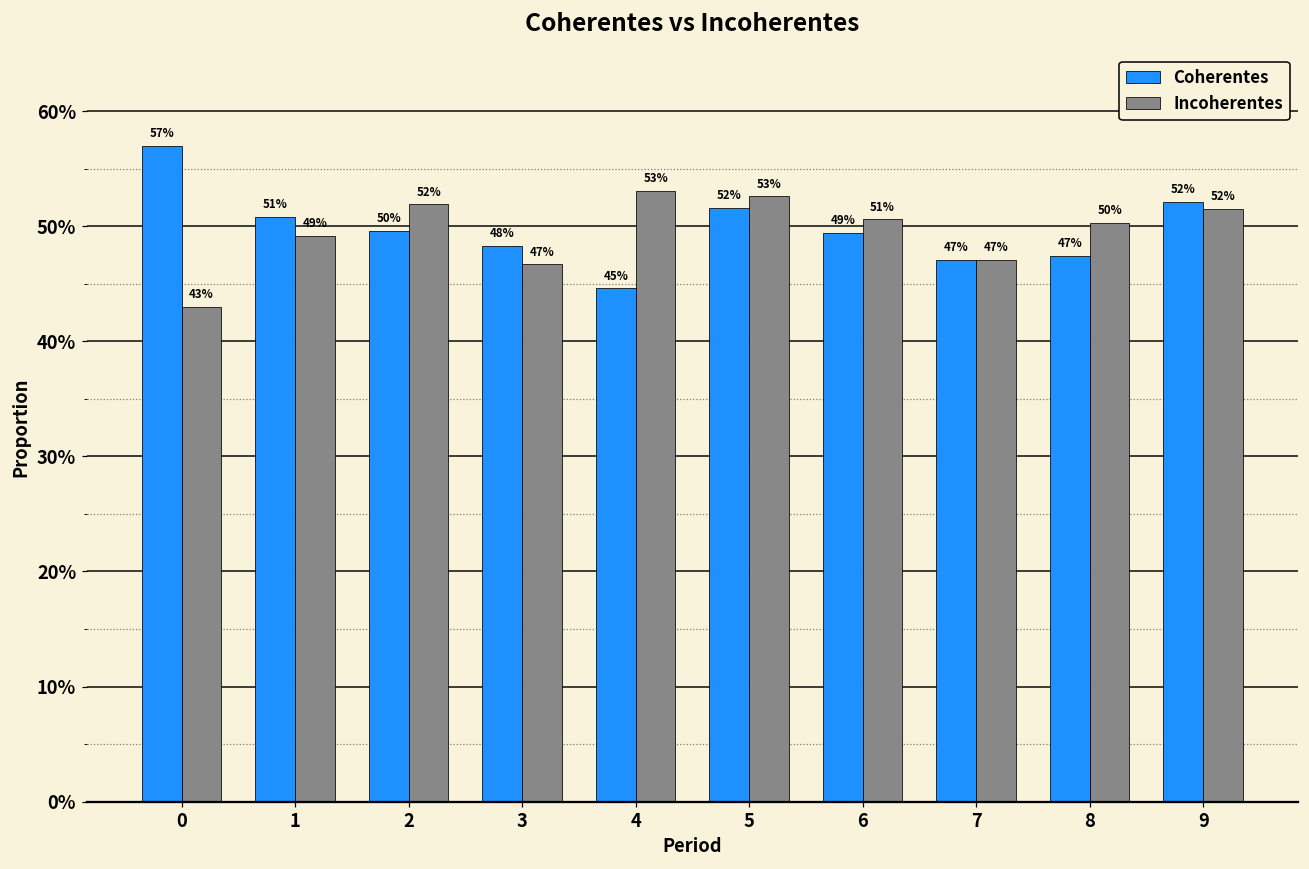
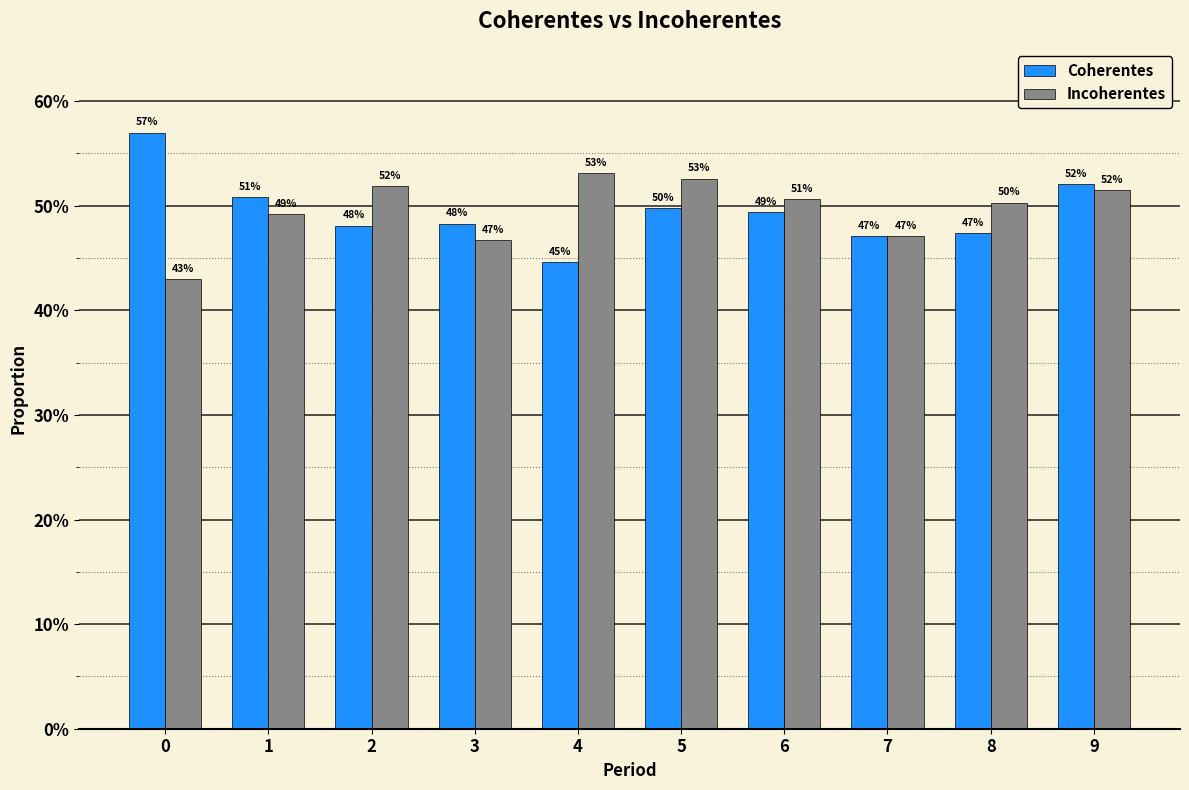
Coherentes, 2: 50% -> 48%
Coherentes, 5: 52% -> 50%
